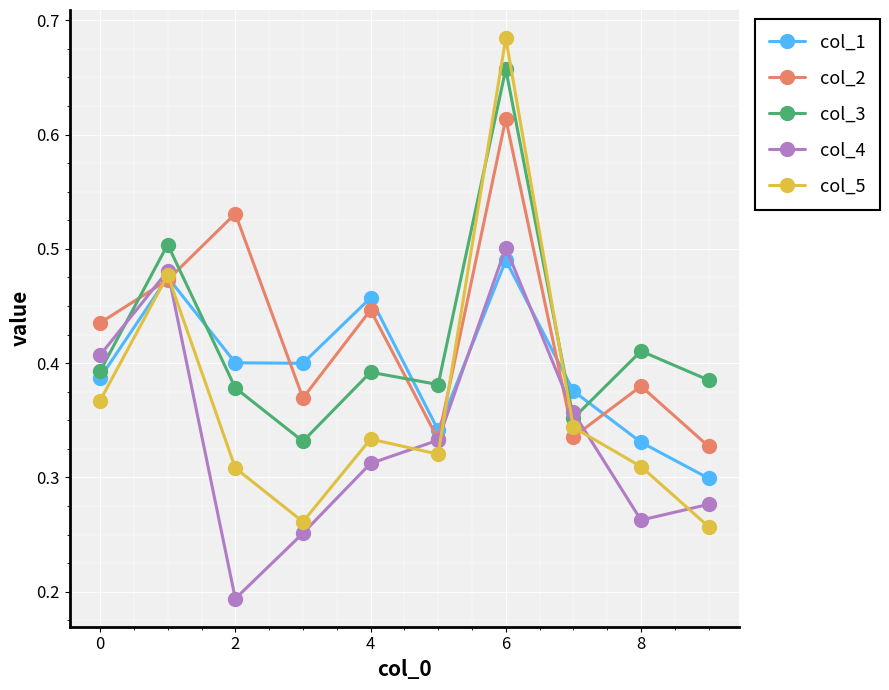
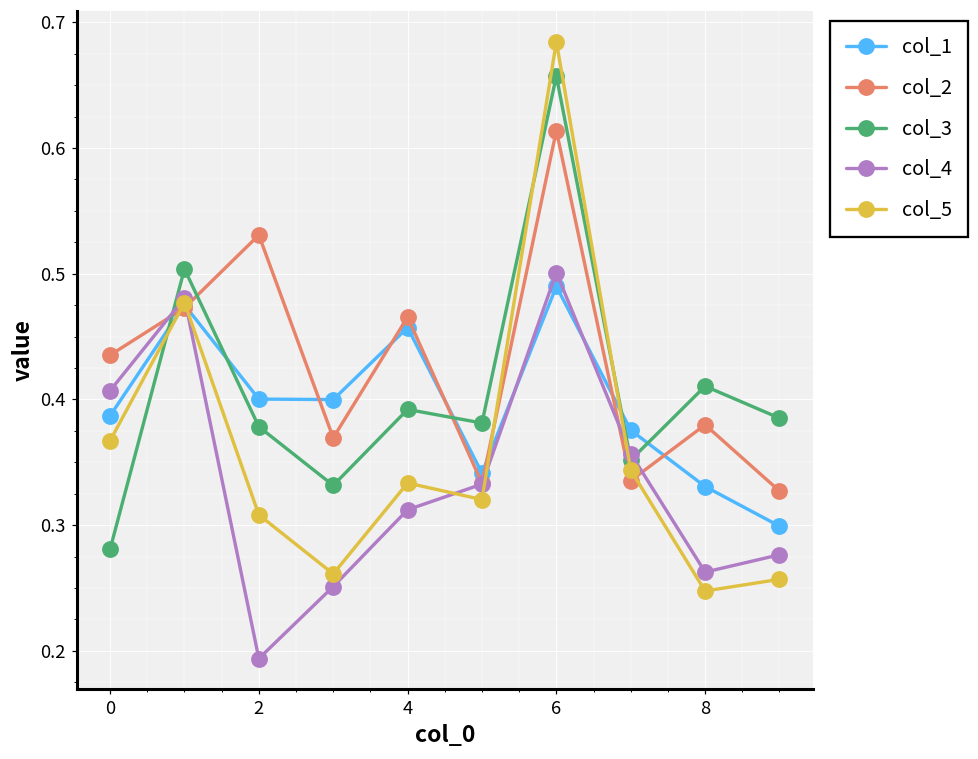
col_3, 0: 0.393 -> 0.281
col_2, 4: 0.446 -> 0.466
col_5, 8: 0.309 -> 0.248
